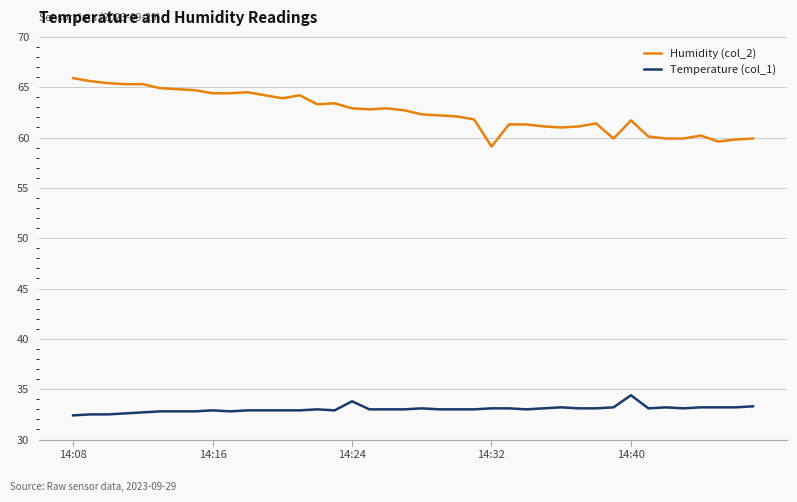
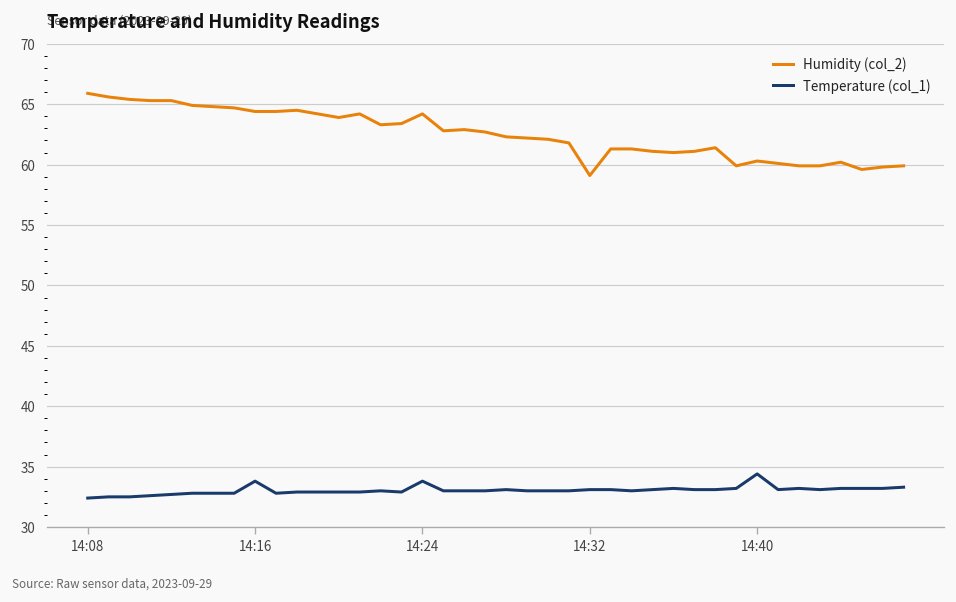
Temperature (col_1), 14:16: 32.9 -> 33.8
Humidity (col_2), 14:24: 62.9 -> 64.2
Humidity (col_2), 14:40: 61.7 -> 60.3
